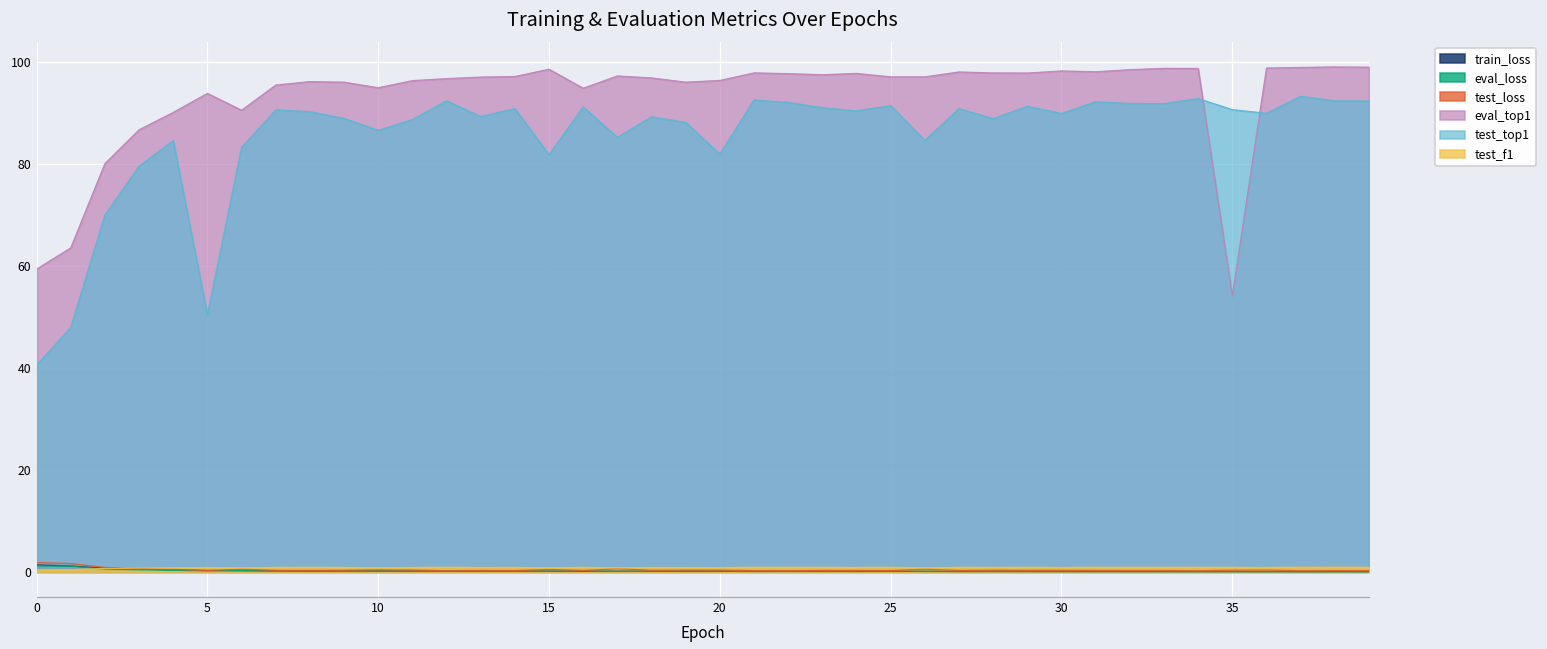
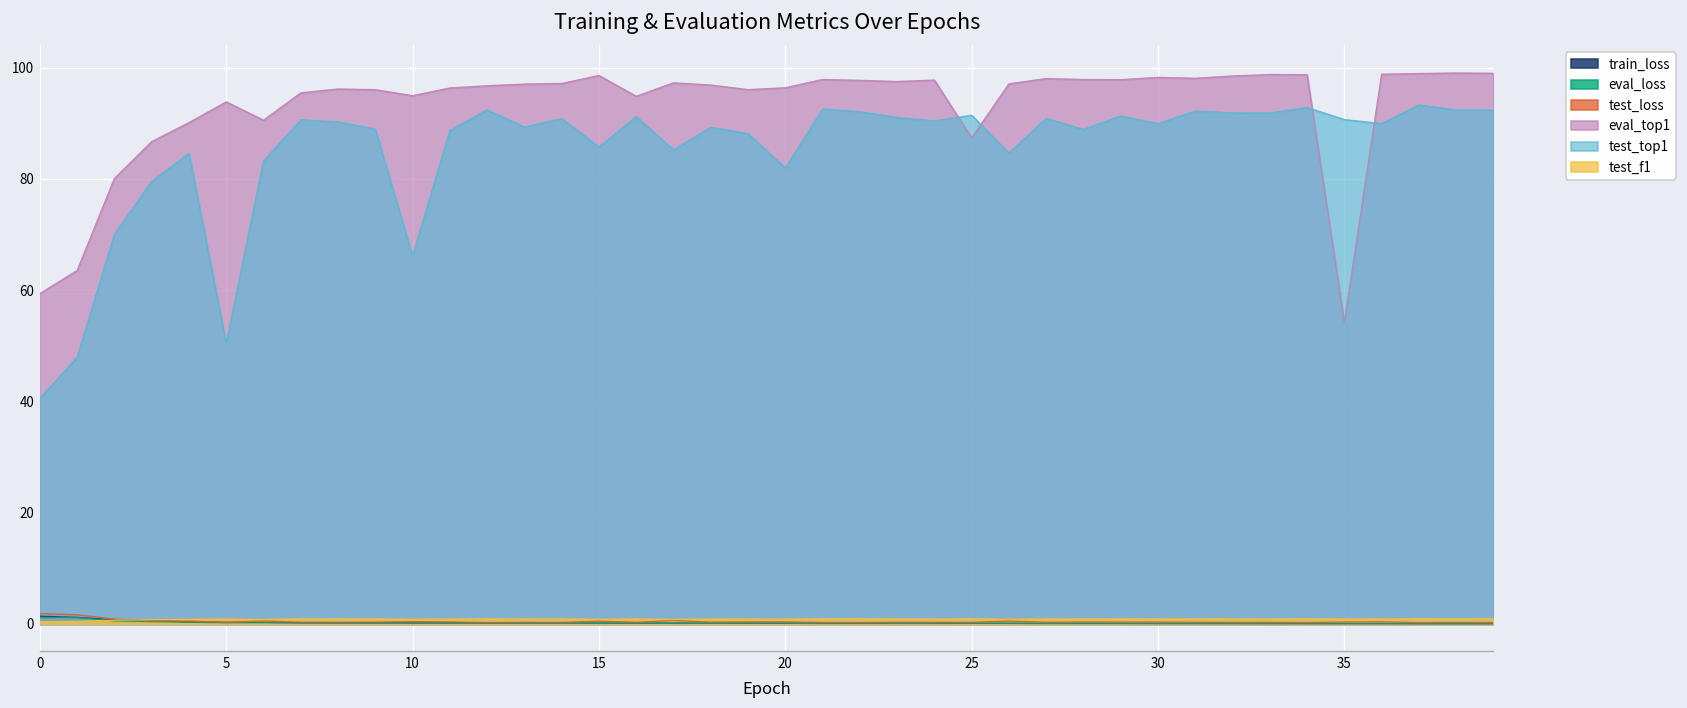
test_top1, 10: 87 -> 66
test_top1, 15: 82 -> 86
eval_top1, 25: 97 -> 87
